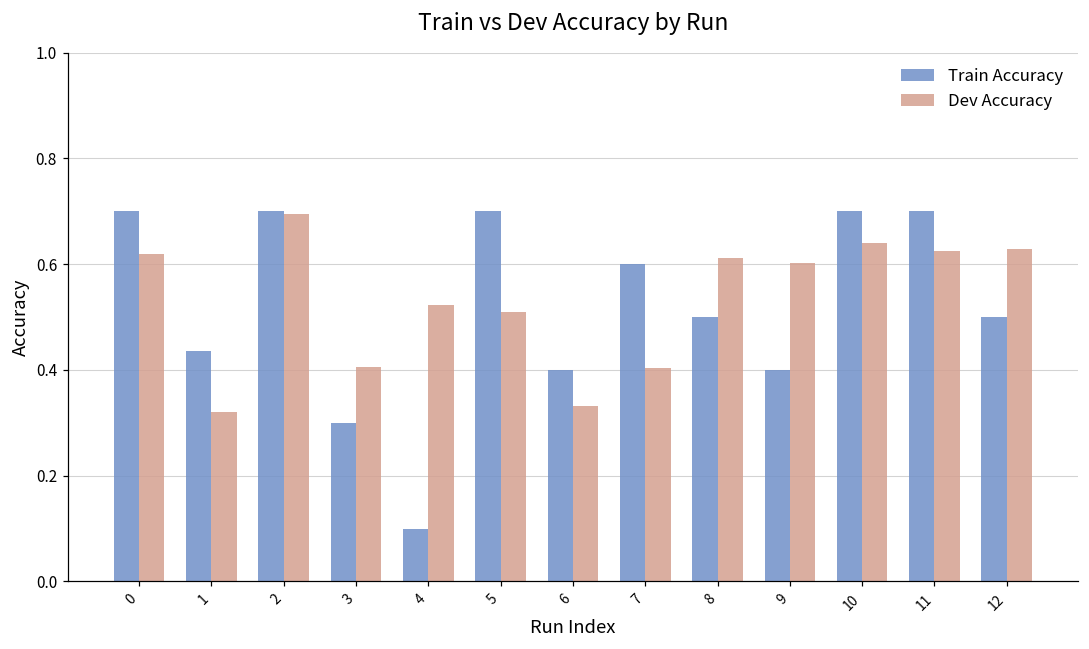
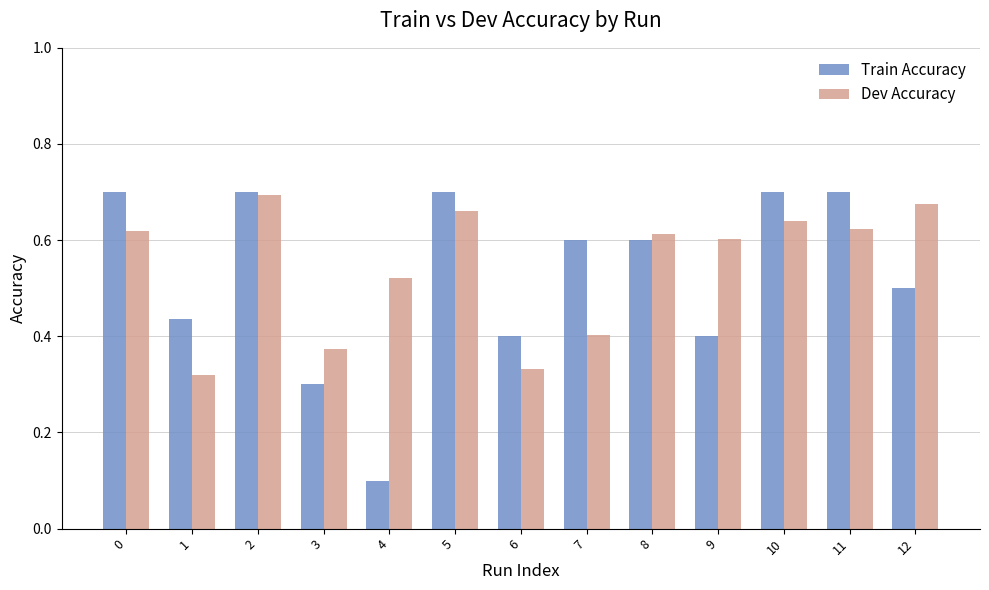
Dev Accuracy, 3: 0.41 -> 0.37
Dev Accuracy, 5: 0.51 -> 0.66
Train Accuracy, 8: 0.5 -> 0.6
Dev Accuracy, 12: 0.63 -> 0.67
